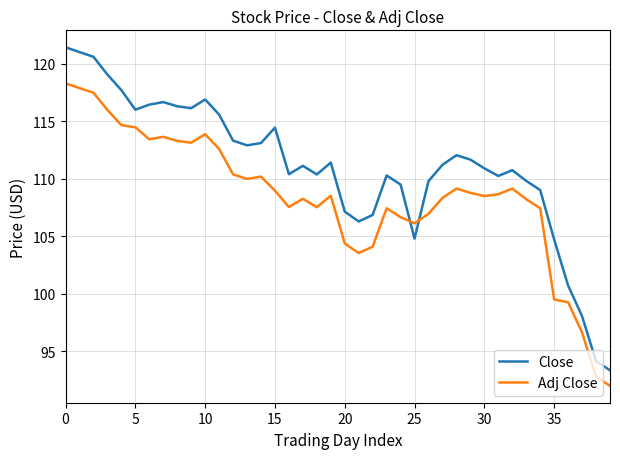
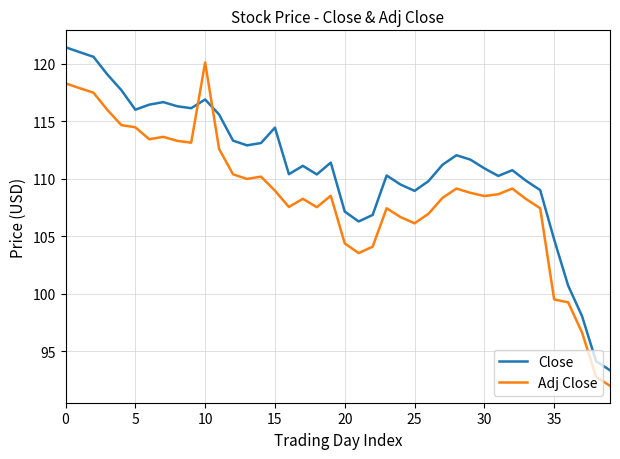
Adj Close, 10: 113.9 -> 120.1
Close, 25: 104.8 -> 108.9
